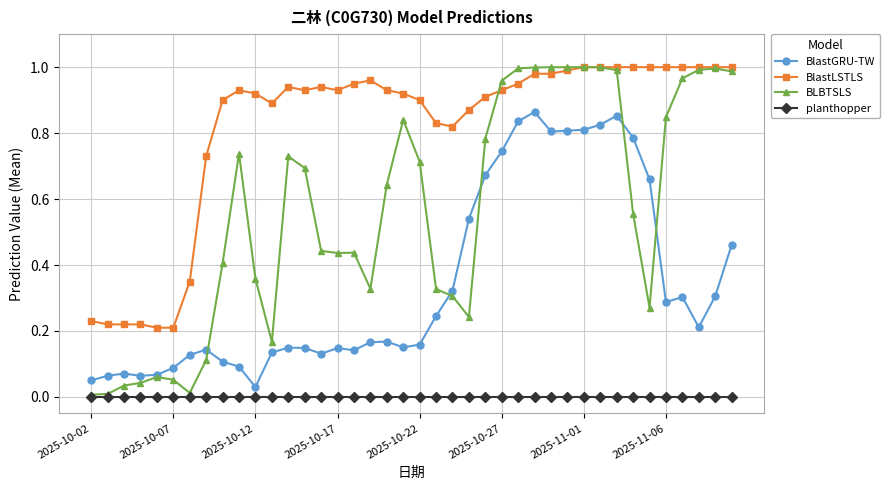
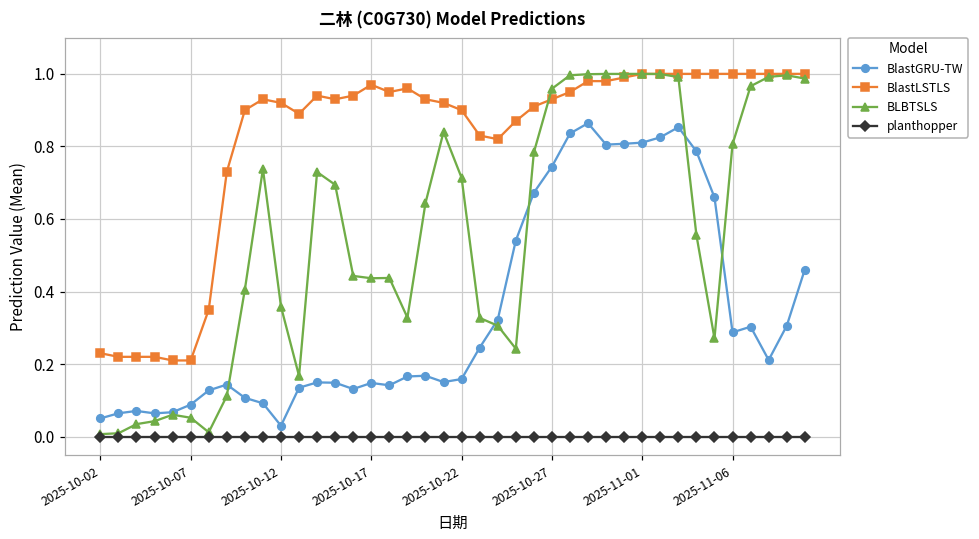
BlastLSTLS, 2025-10-17: 0.93 -> 0.97
BLBTSLS, 2025-11-06: 0.85 -> 0.81
